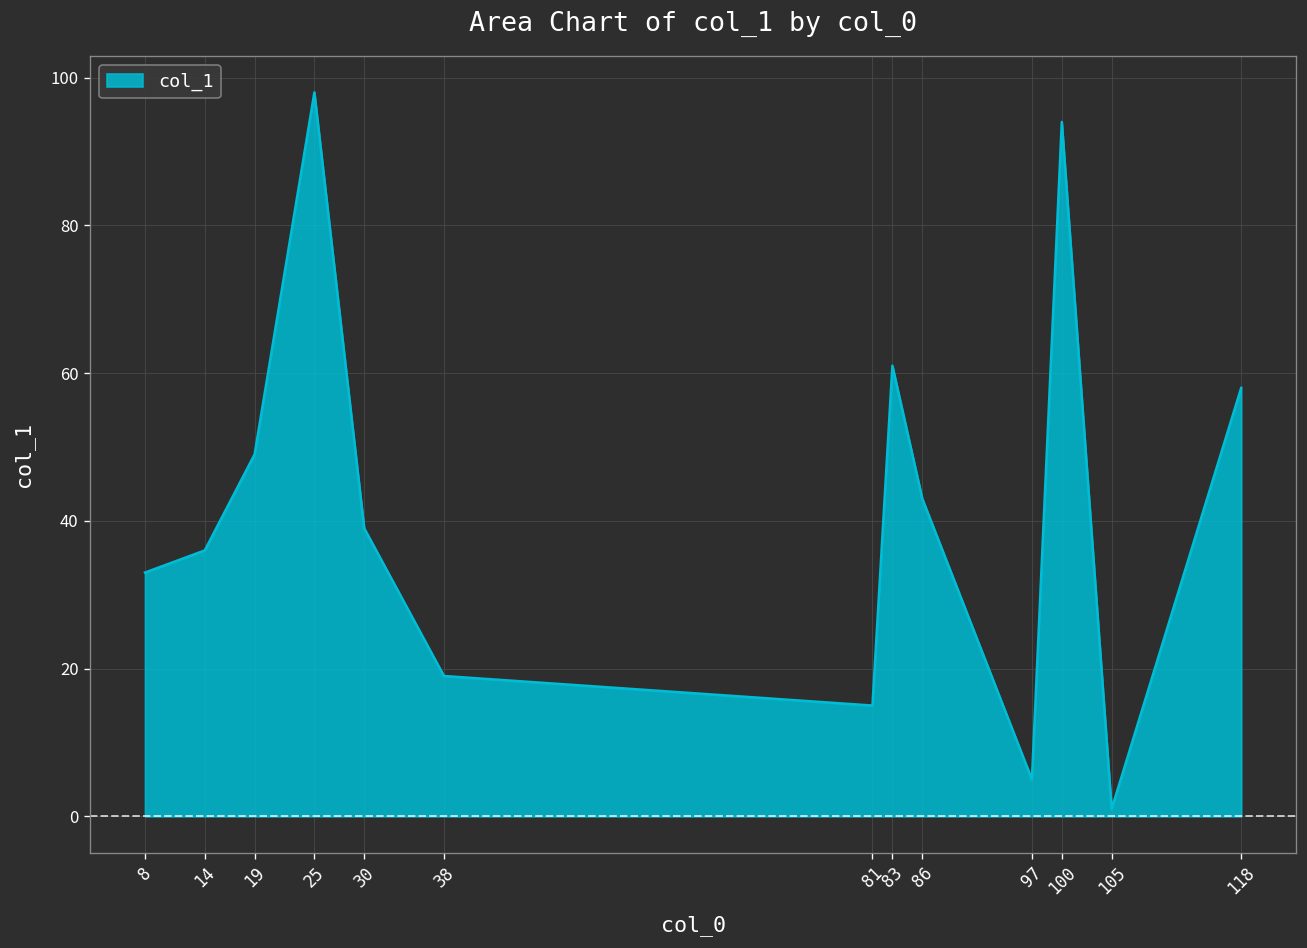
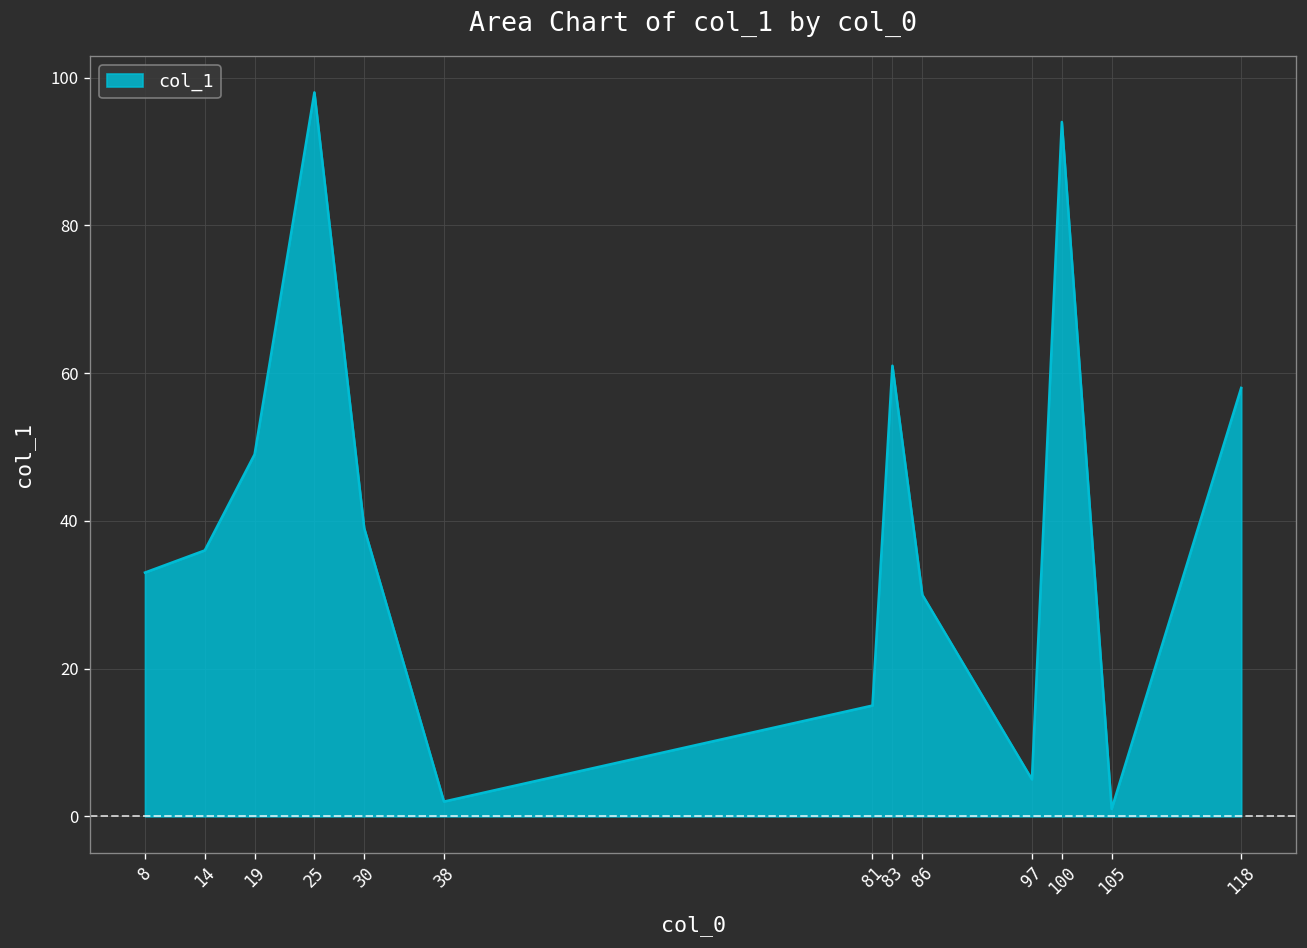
38: 19 -> 2
86: 43 -> 30
